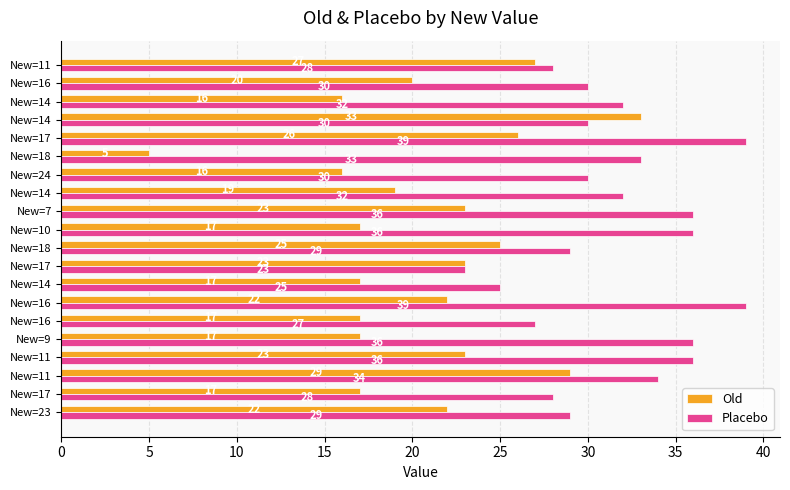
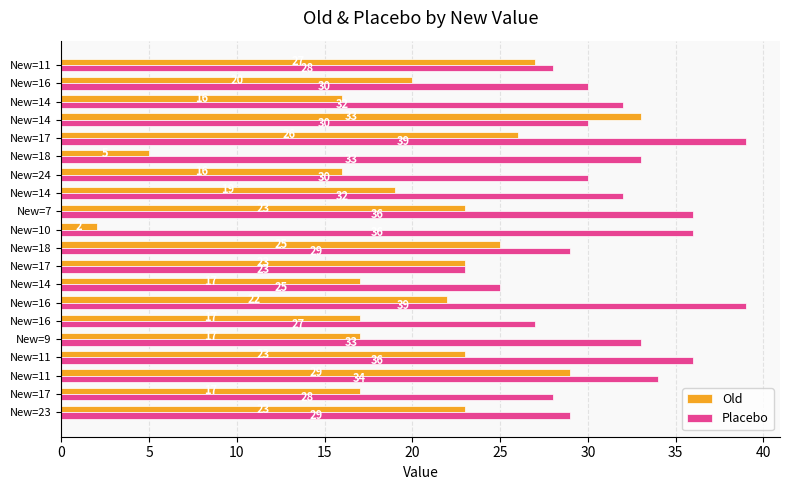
Old, New=10: 17 -> 2
Placebo, New=9: 36 -> 33
Old, New=23: 22 -> 23
